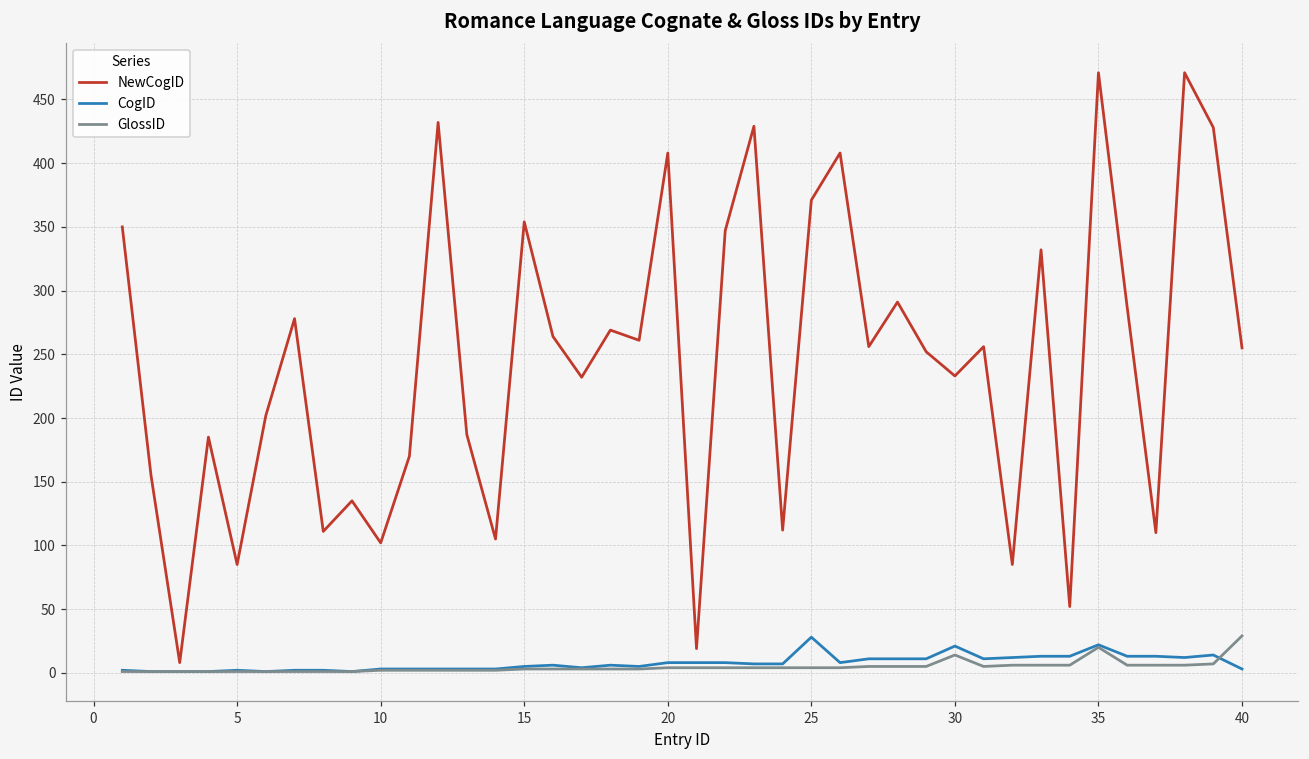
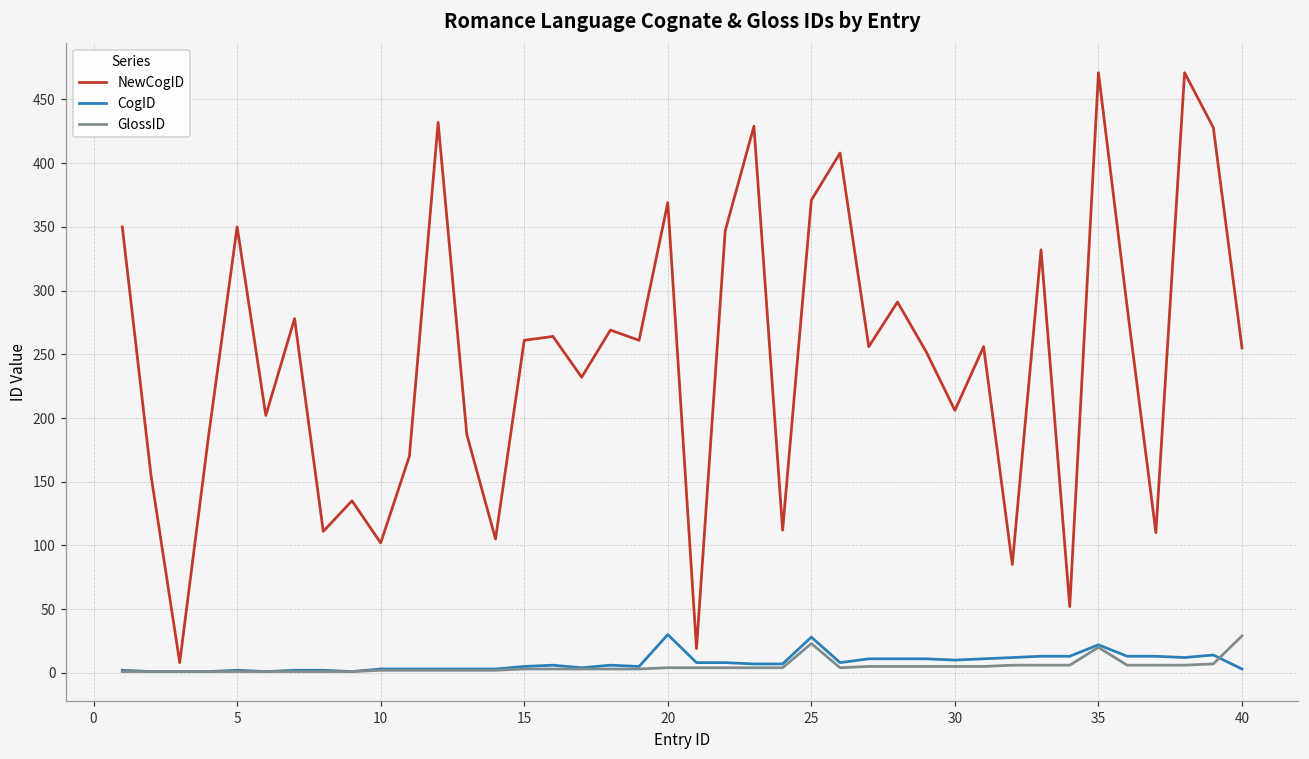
NewCogID, 5: 85 -> 350
NewCogID, 15: 354 -> 261
NewCogID, 20: 408 -> 369
CogID, 20: 8 -> 30
GlossID, 25: 4 -> 23
NewCogID, 30: 233 -> 206
CogID, 30: 21 -> 10
GlossID, 30: 14 -> 5
